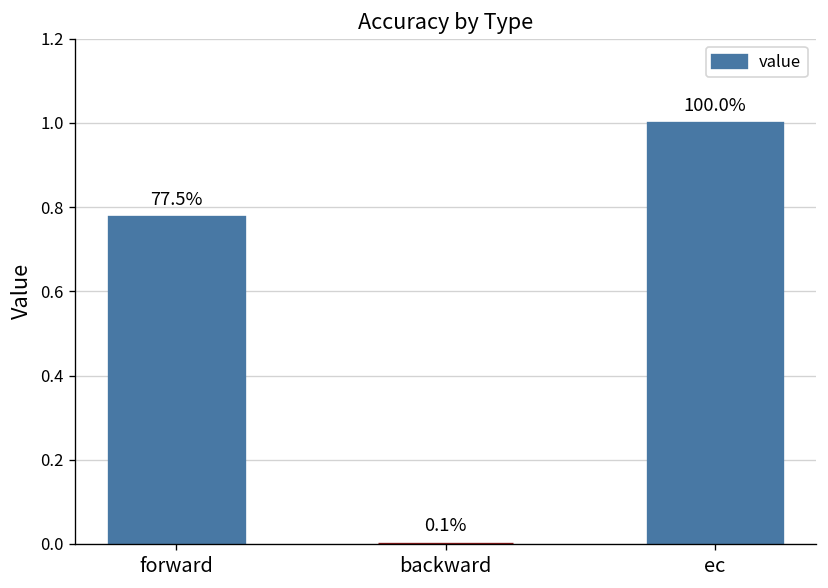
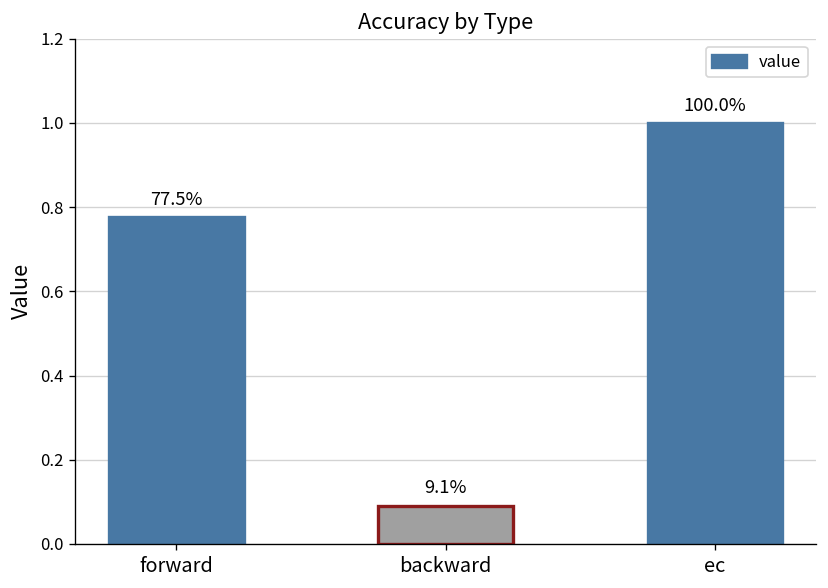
backward: 0.1% -> 9.1%
